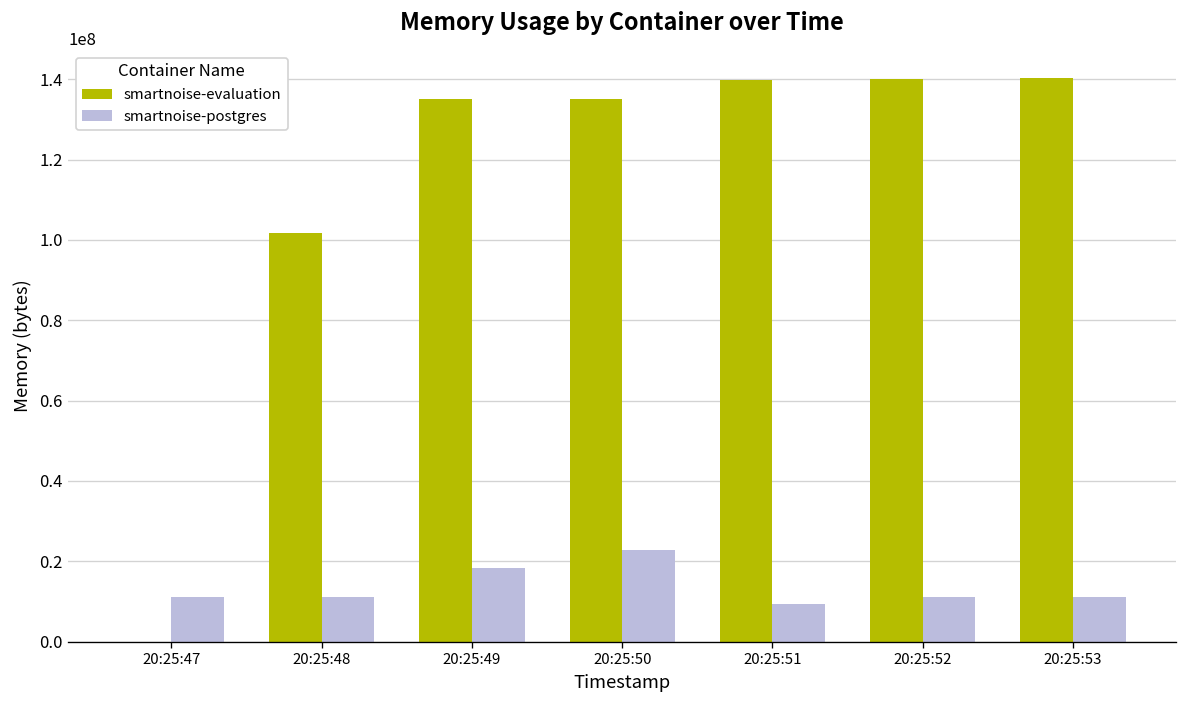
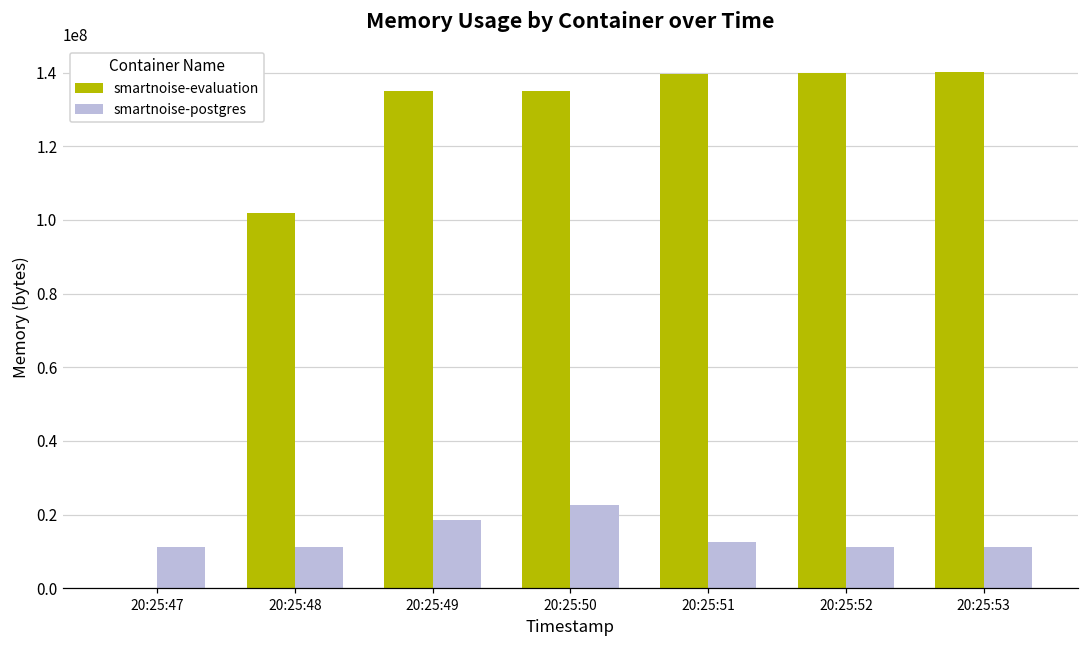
smartnoise-postgres, 20:25:51: 9000000 -> 13000000
